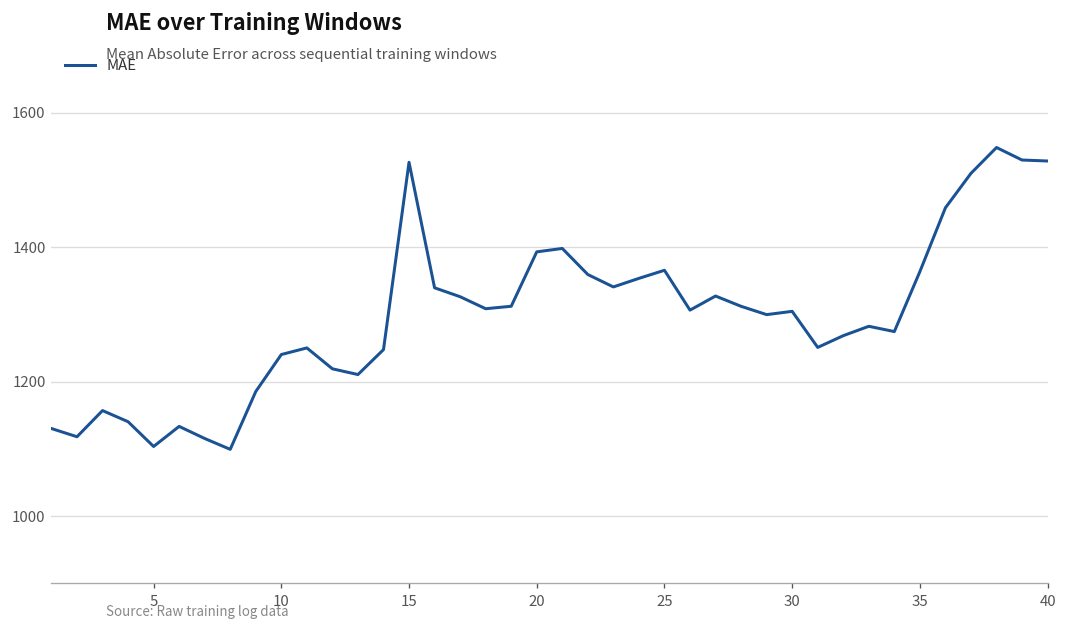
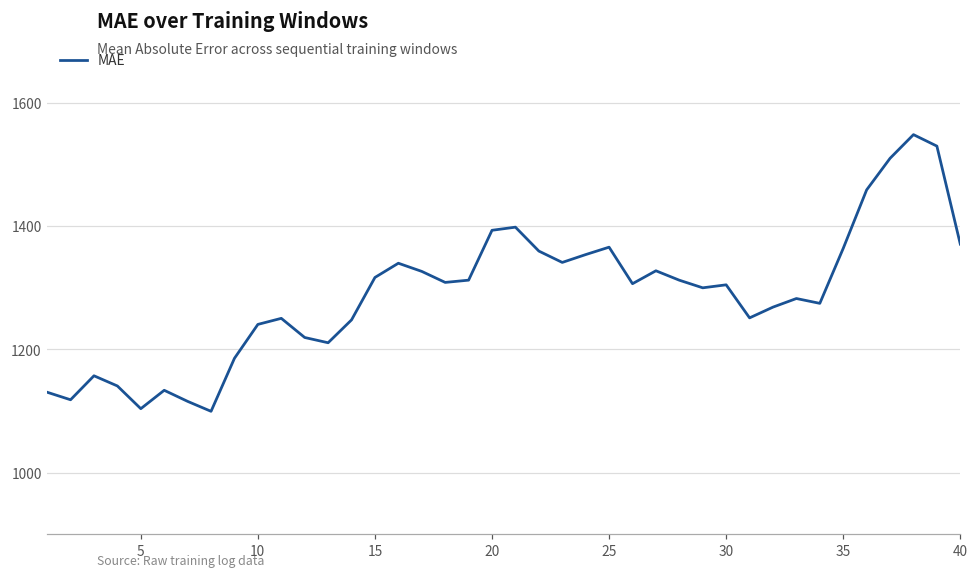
15: 1530 -> 1320
40: 1530 -> 1370
